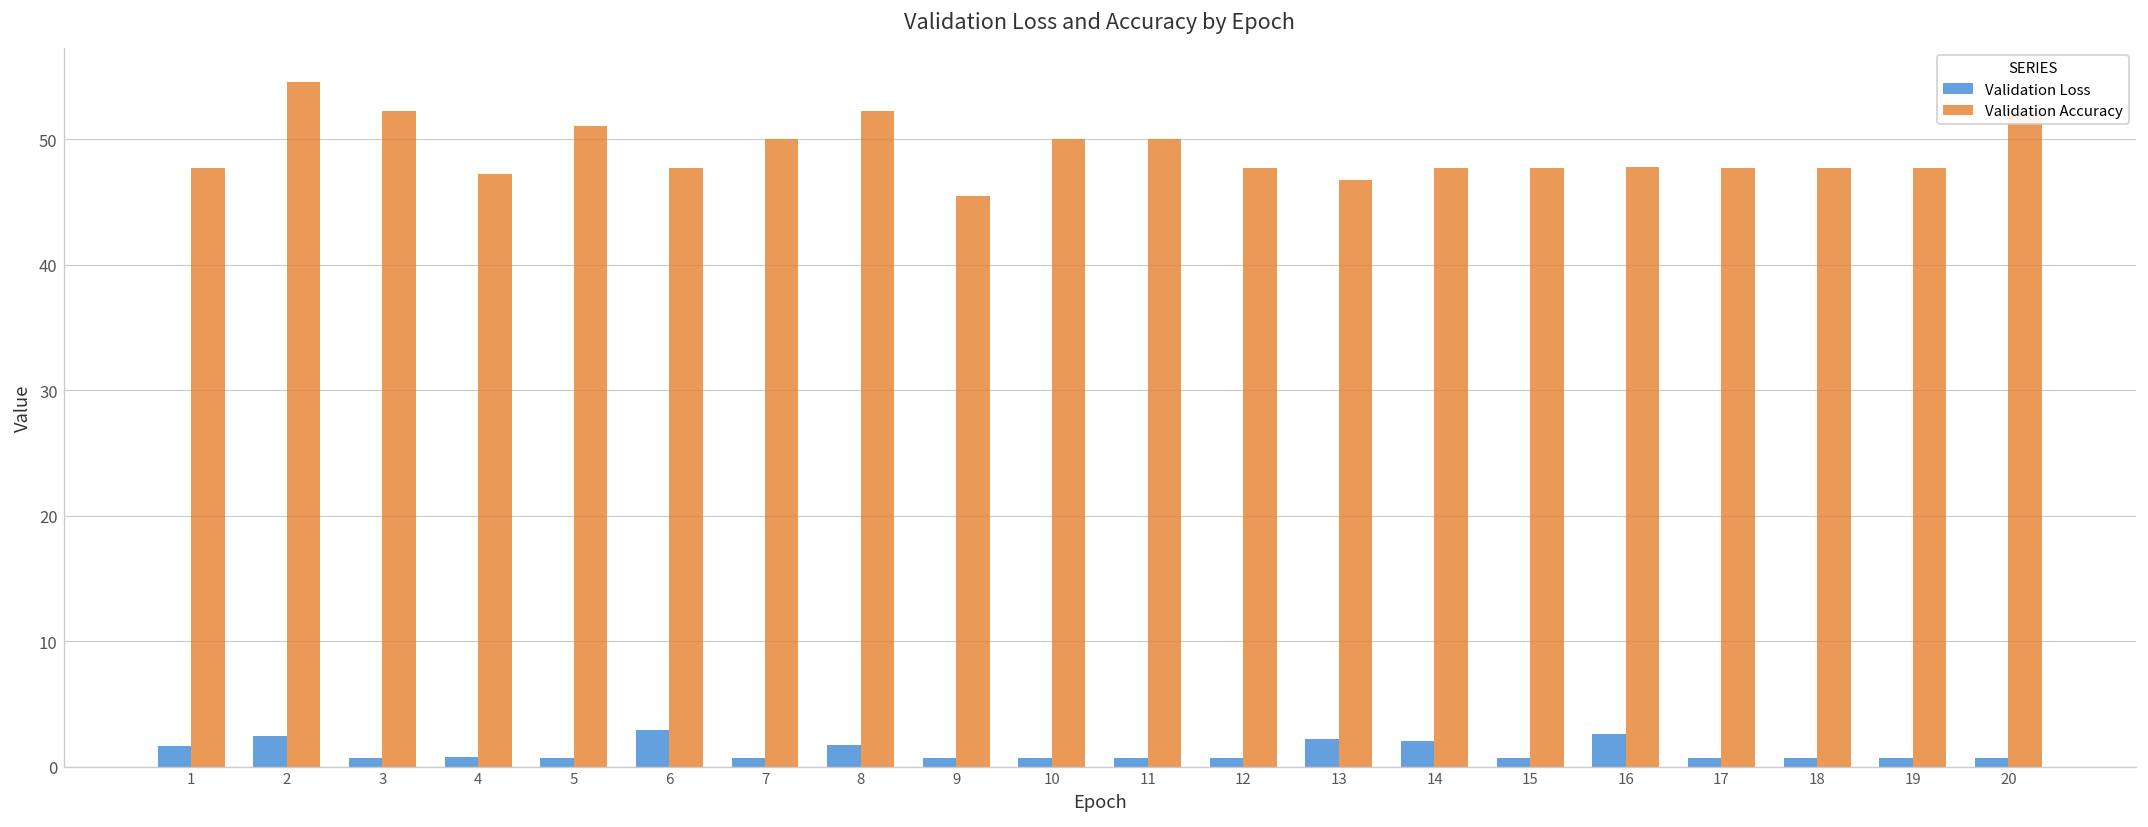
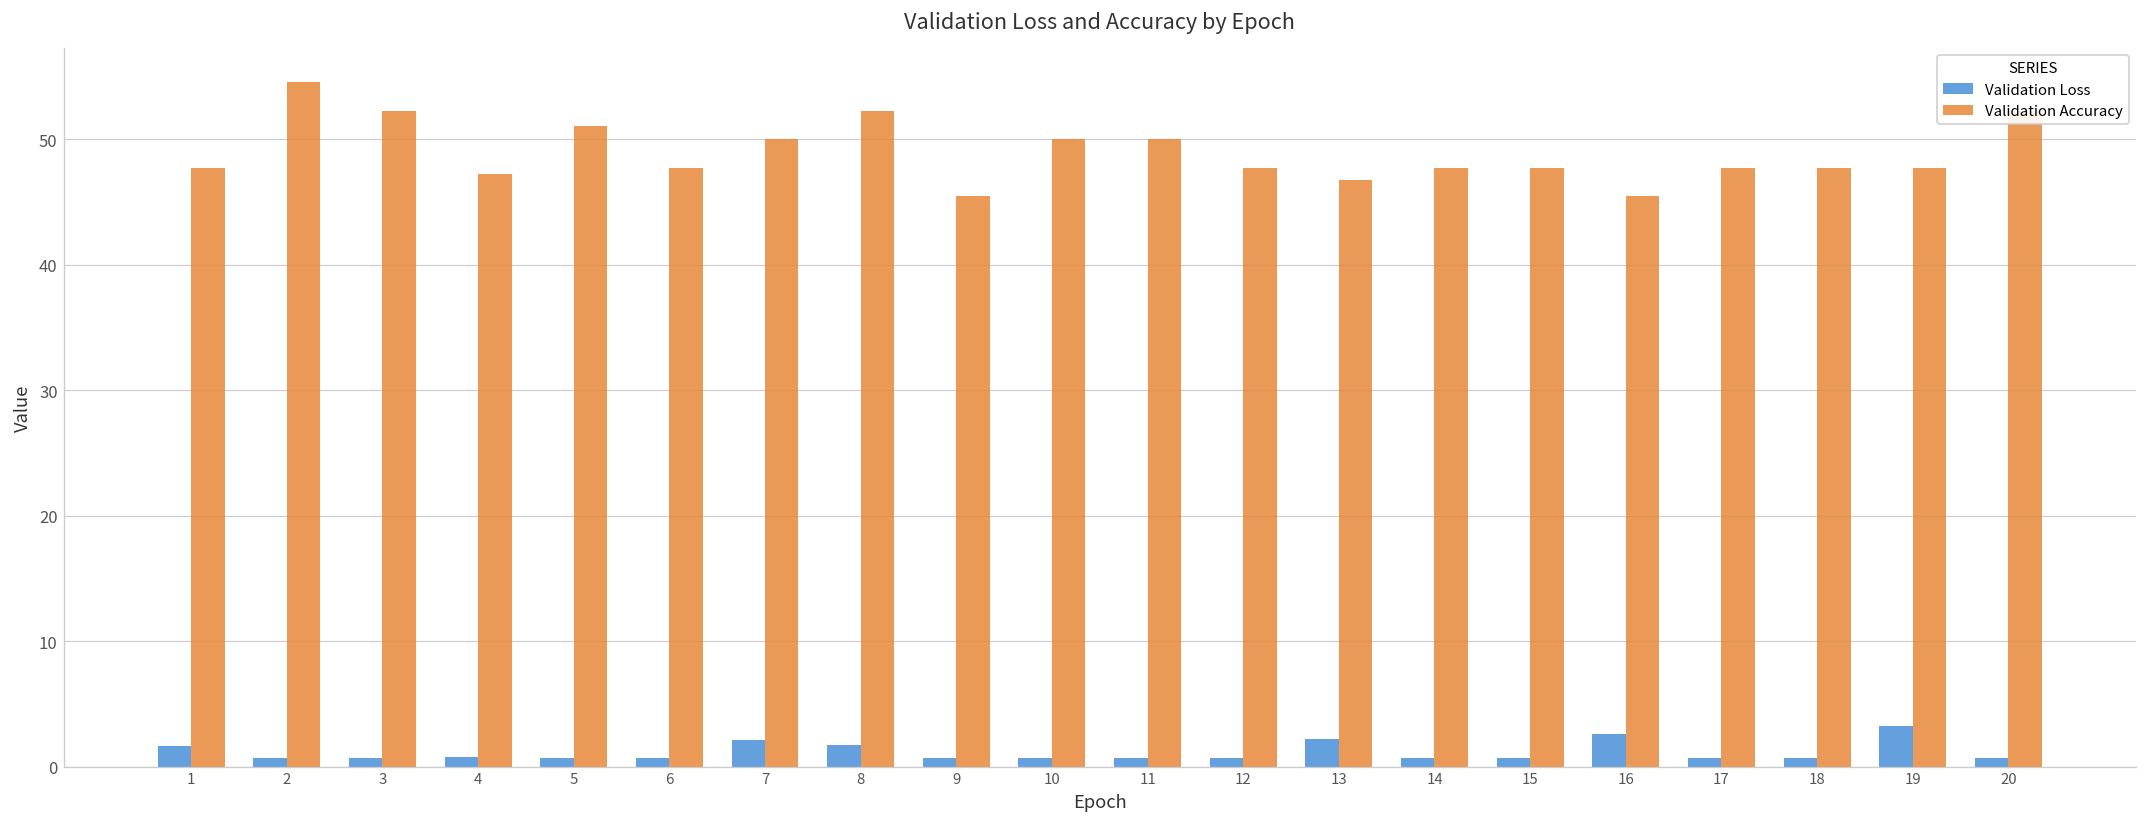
Validation Loss, 2: 2.4 -> 0.7
Validation Loss, 6: 2.9 -> 0.7
Validation Loss, 7: 0.7 -> 2.1
Validation Loss, 14: 2.0 -> 0.7
Validation Accuracy, 16: 47.8 -> 45.5
Validation Loss, 19: 0.7 -> 3.2
